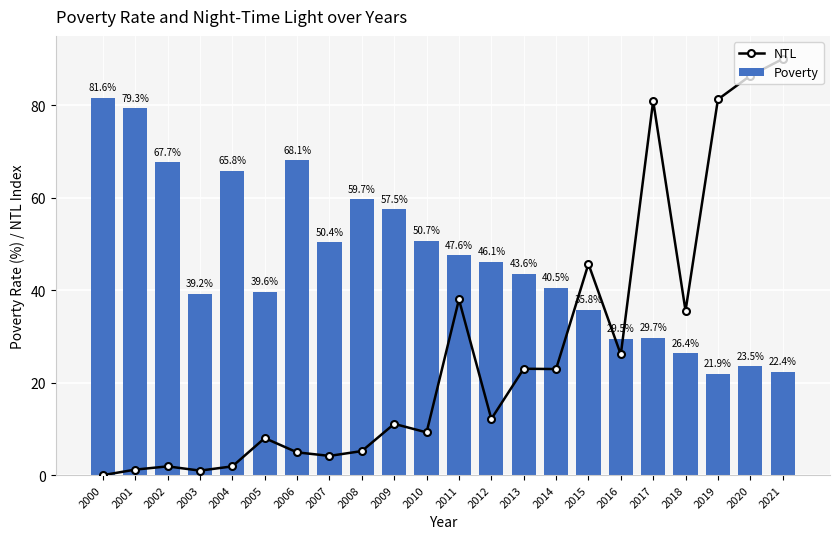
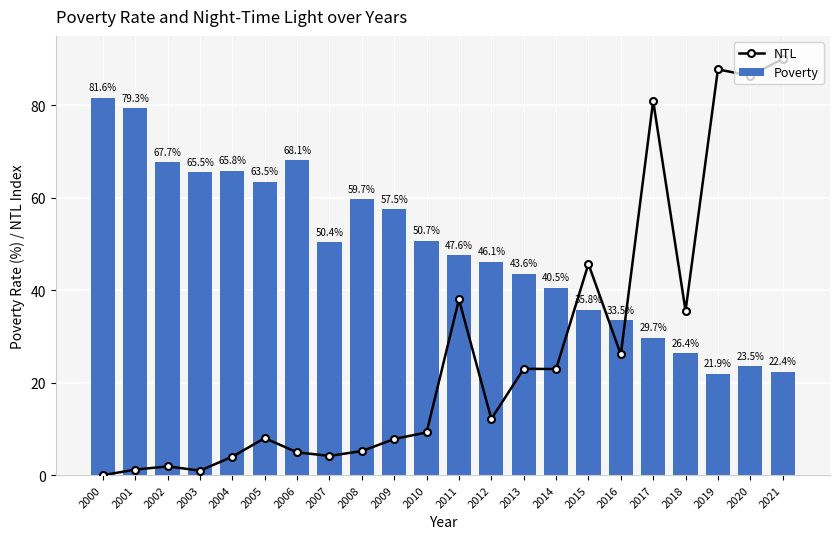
Poverty, 2003: 39.2% -> 65.5%
NTL, 2004: 2 -> 4
Poverty, 2005: 39.6% -> 63.5%
NTL, 2009: 11 -> 8
Poverty, 2016: 29.5% -> 33.5%
NTL, 2019: 81 -> 88
